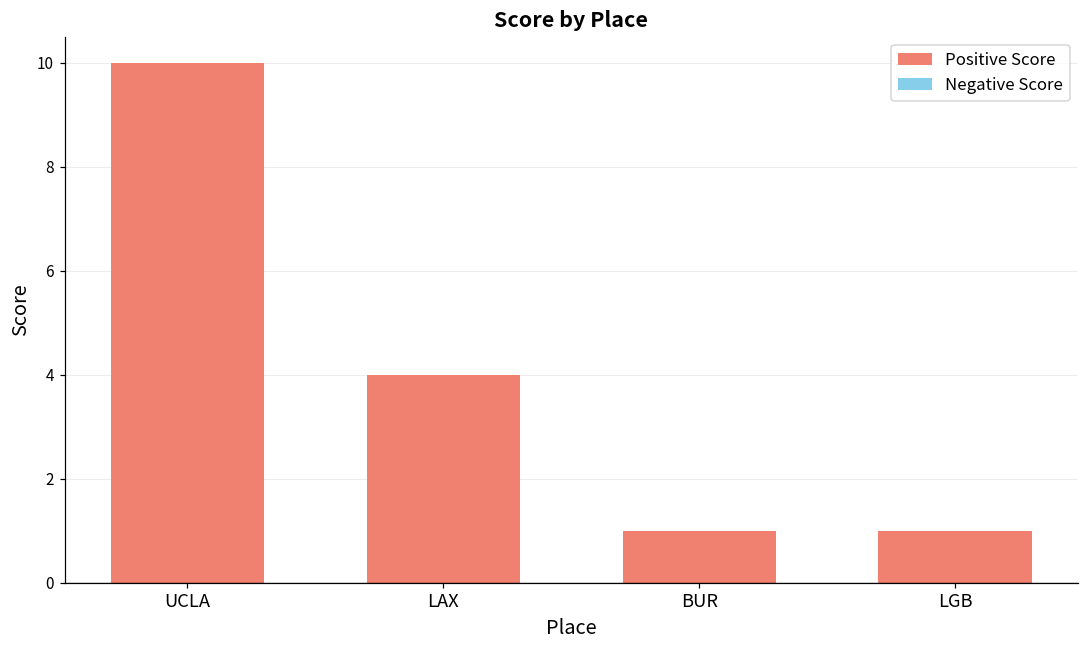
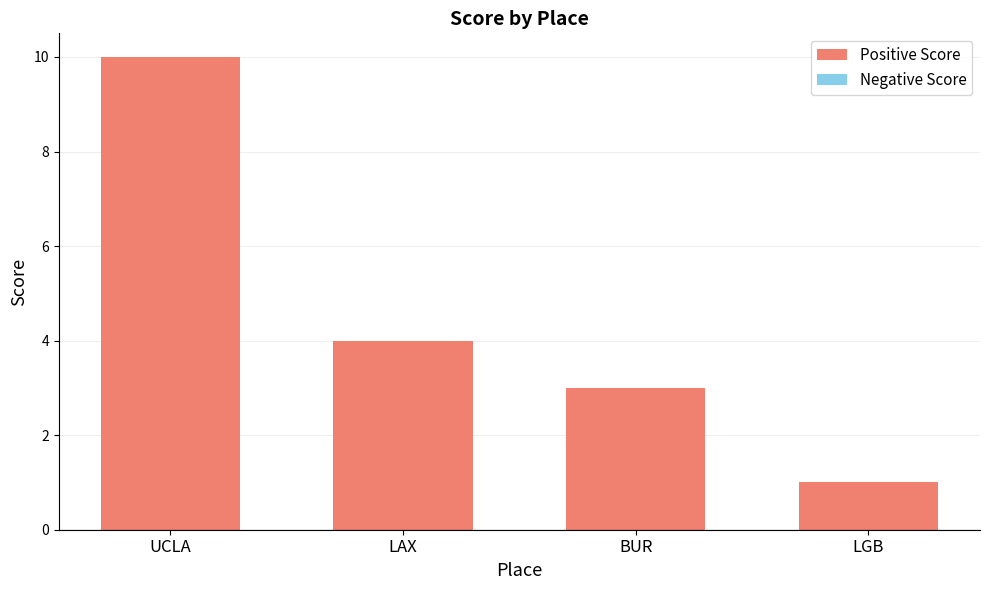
Positive Score, BUR: 1 -> 3
